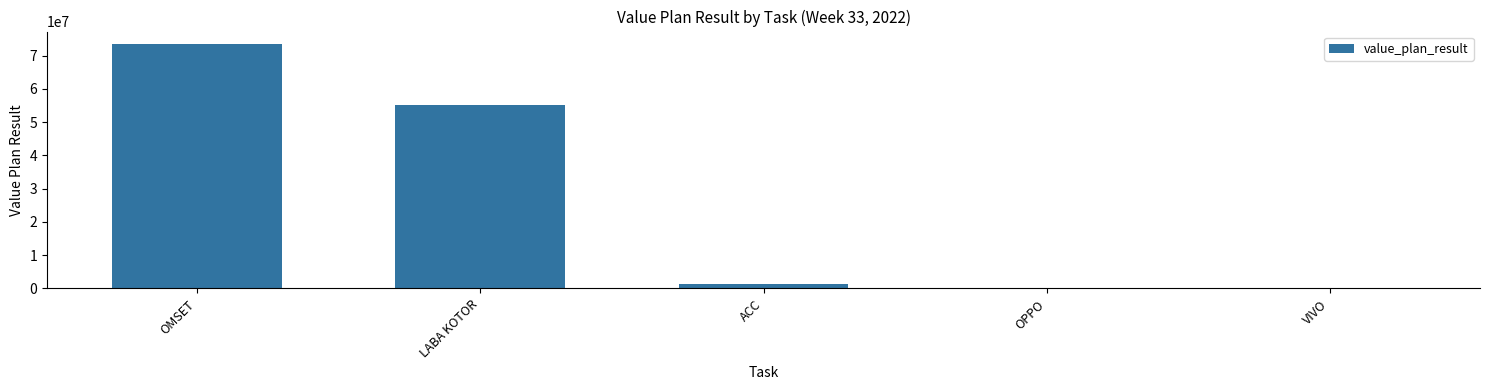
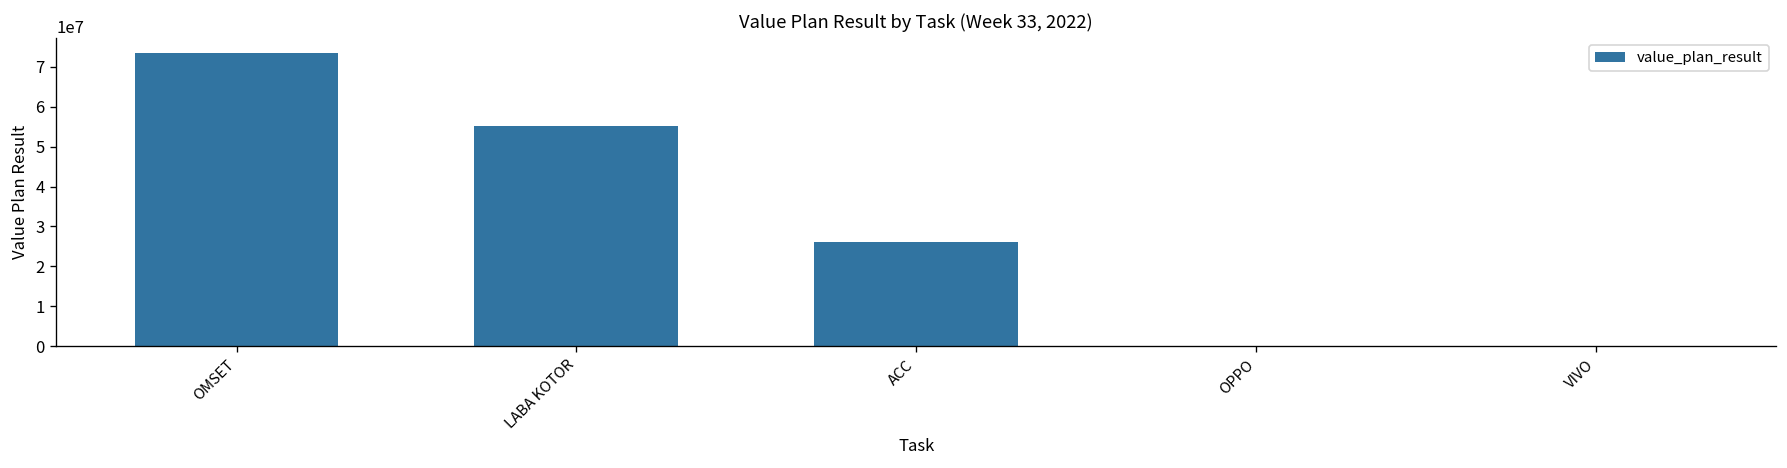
ACC: 1000000 -> 26000000
